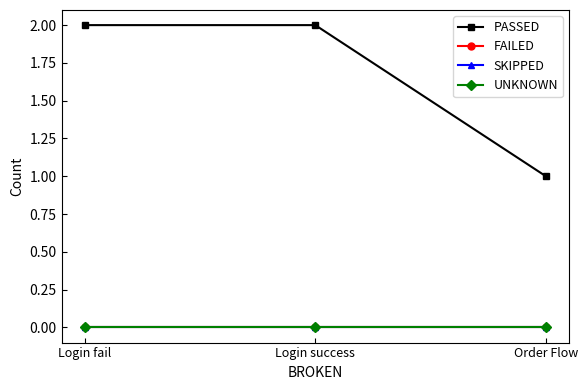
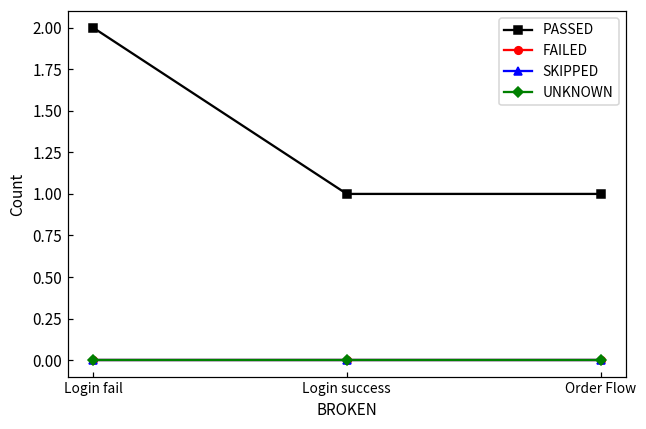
PASSED, Login success: 2 -> 1
